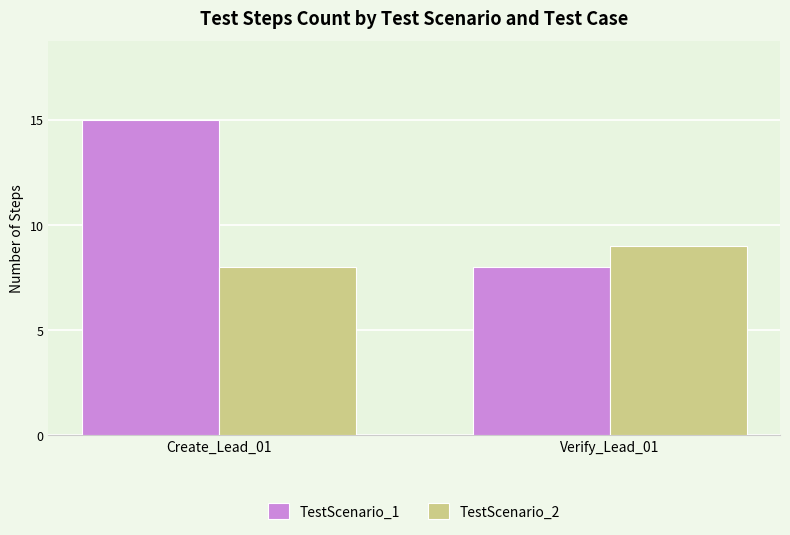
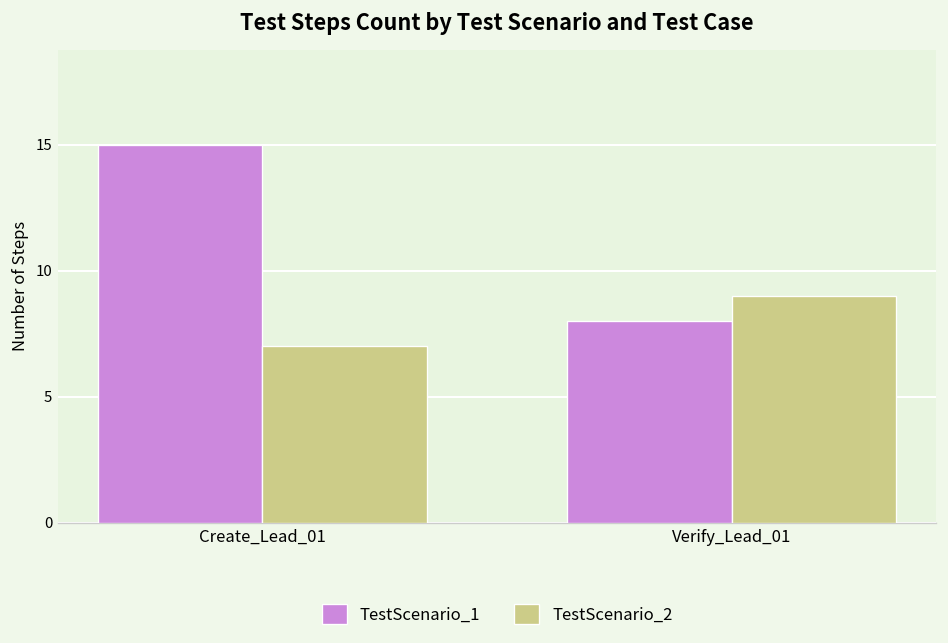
TestScenario_2, Create_Lead_01: 8 -> 7
